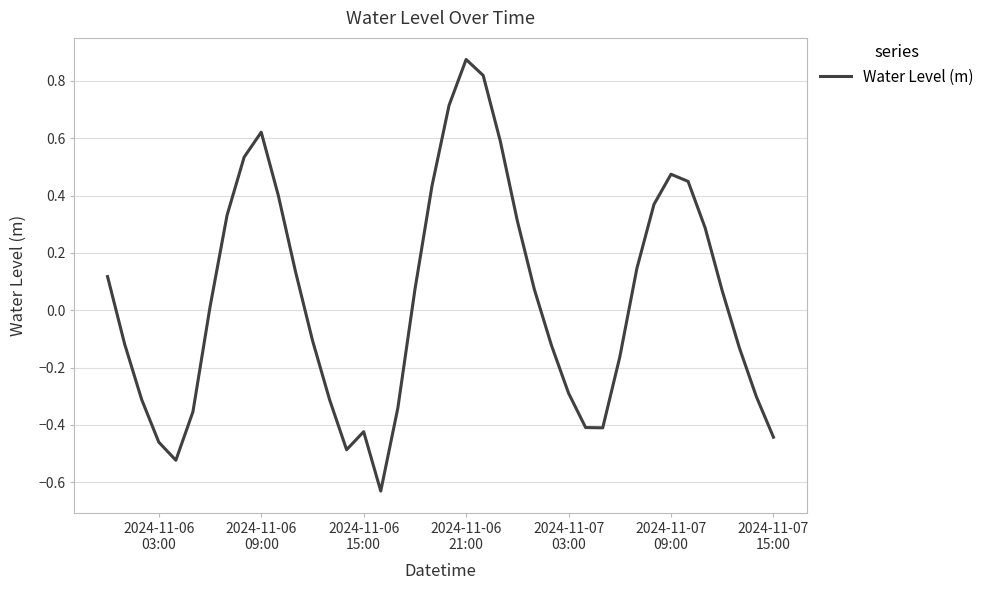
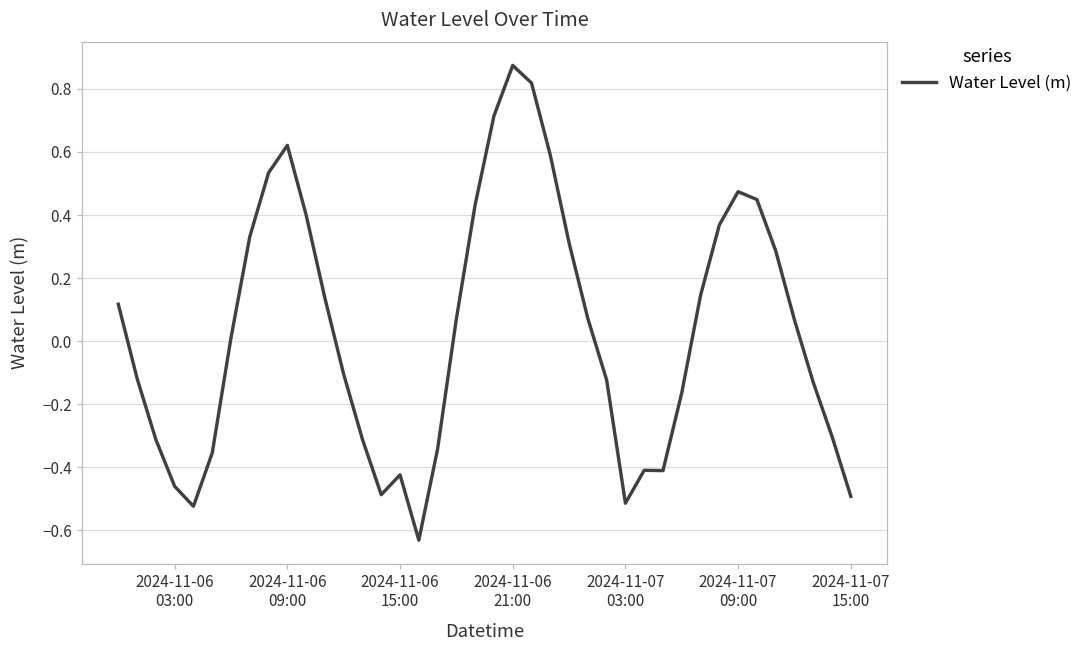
2024-11-07 03:00: -0.29 -> -0.51
2024-11-07 15:00: -0.44 -> -0.49
